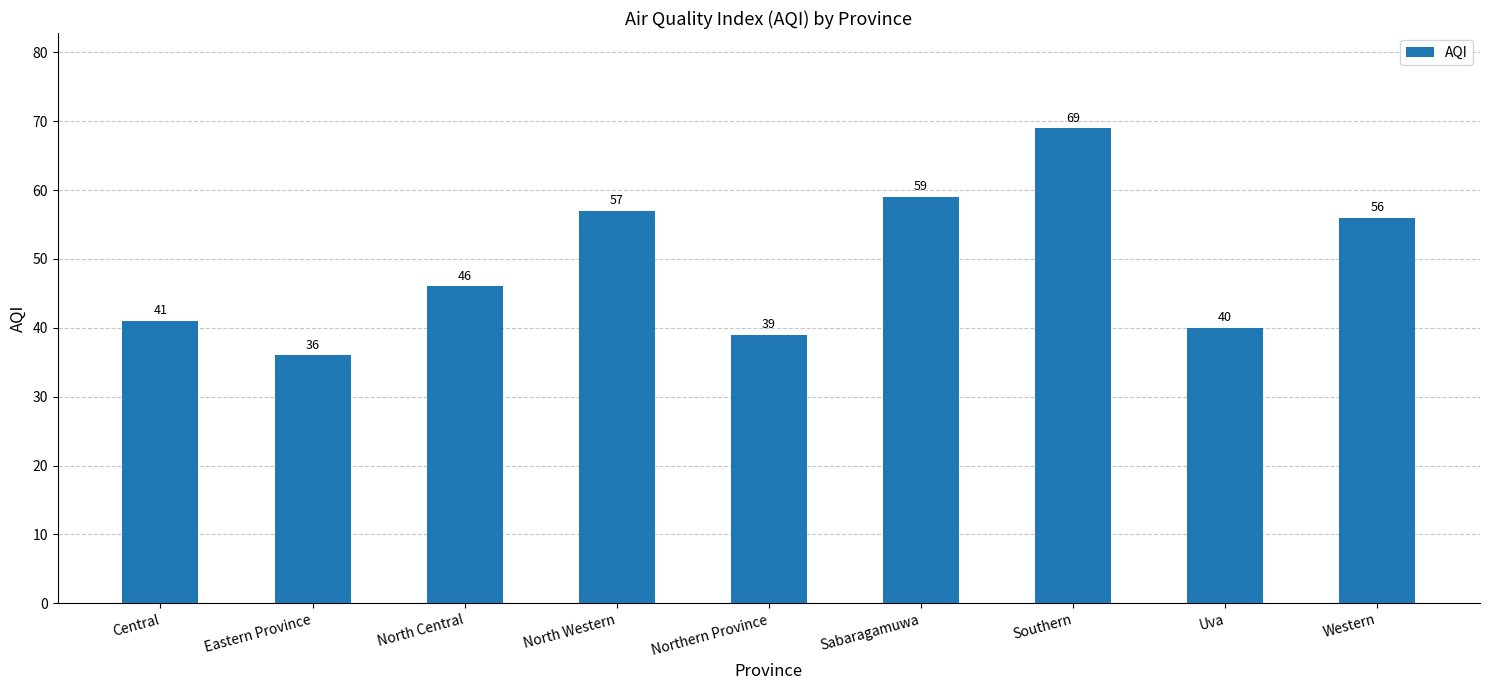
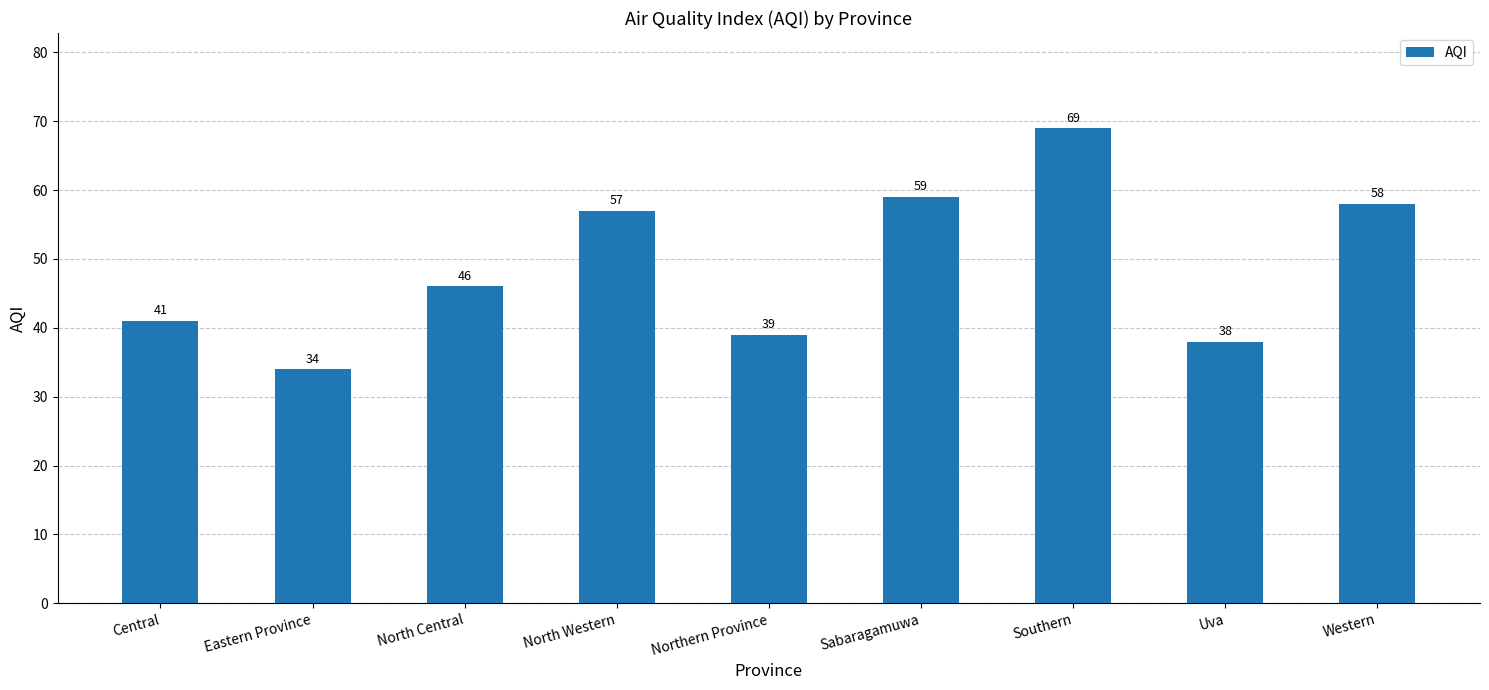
Eastern Province: 36 -> 34
Uva: 40 -> 38
Western: 56 -> 58
